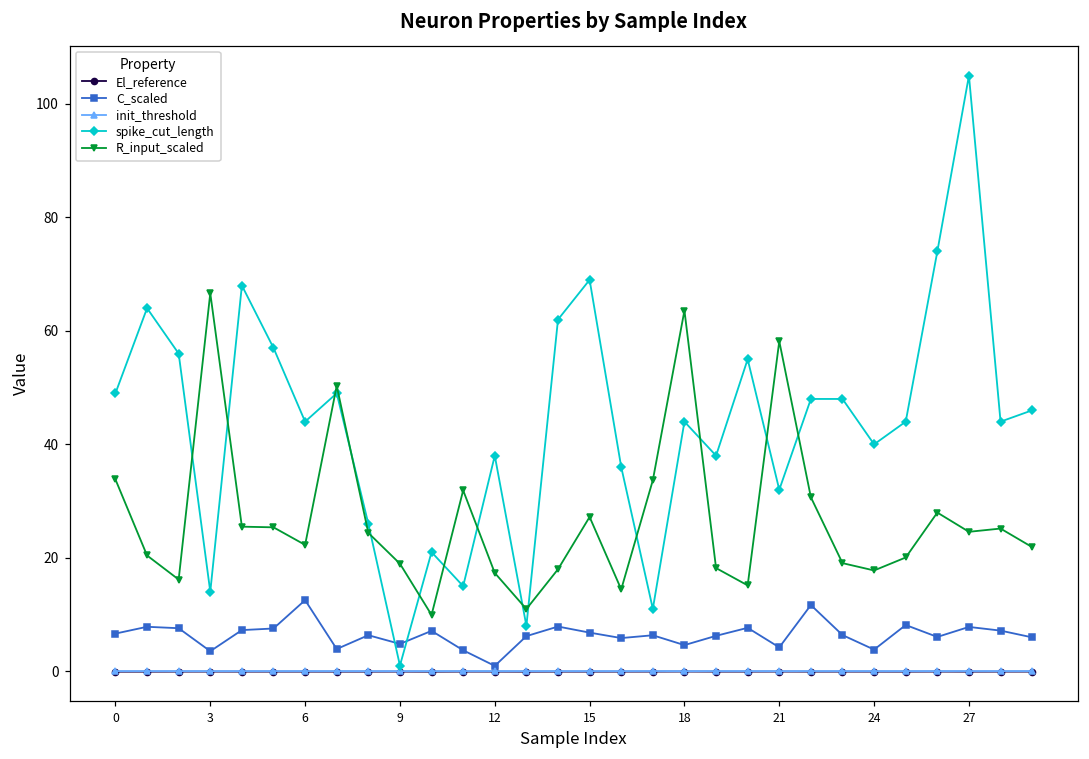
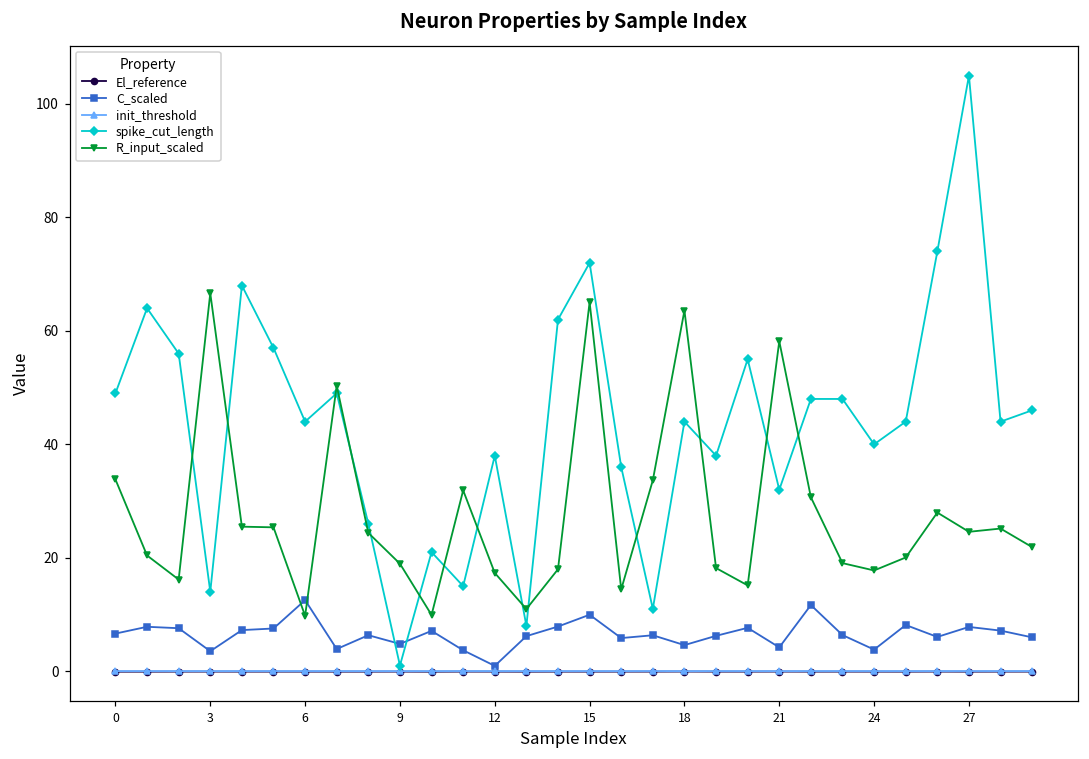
R_input_scaled, 6: 22 -> 10
C_scaled, 15: 7 -> 10
spike_cut_length, 15: 69 -> 72
R_input_scaled, 15: 27 -> 65
